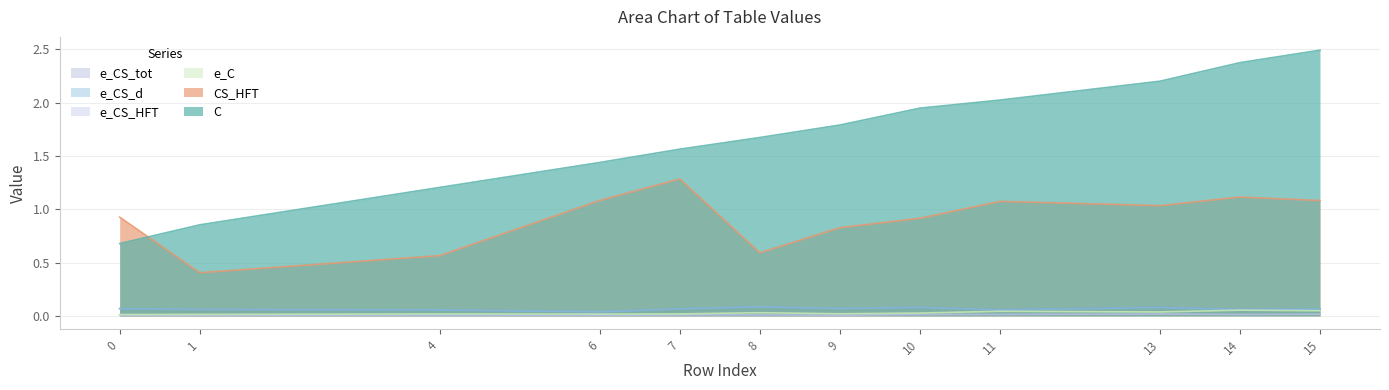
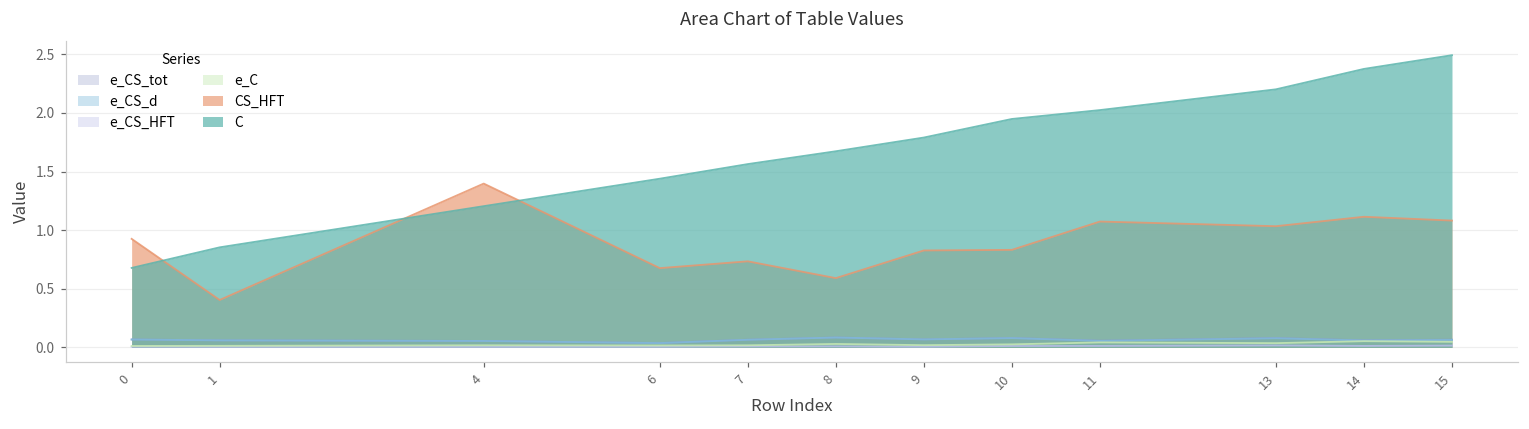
CS_HFT, 4: 0.57 -> 1.40
CS_HFT, 6: 1.08 -> 0.68
CS_HFT, 7: 1.28 -> 0.73
CS_HFT, 10: 0.92 -> 0.83
